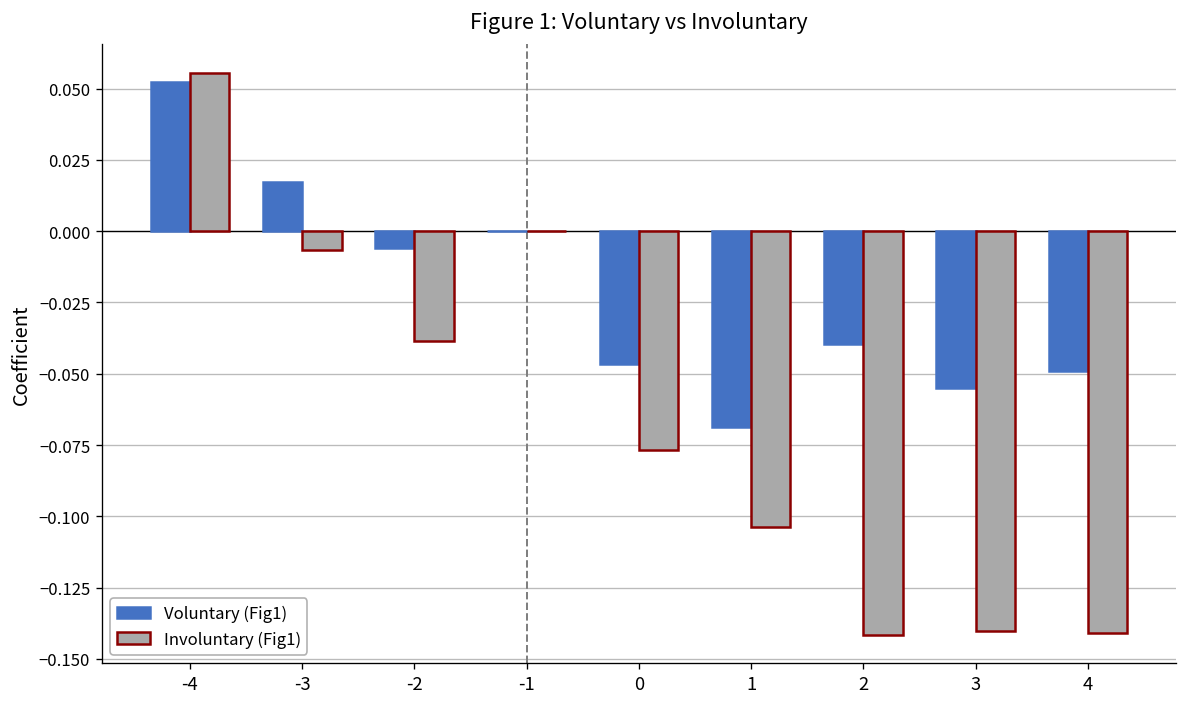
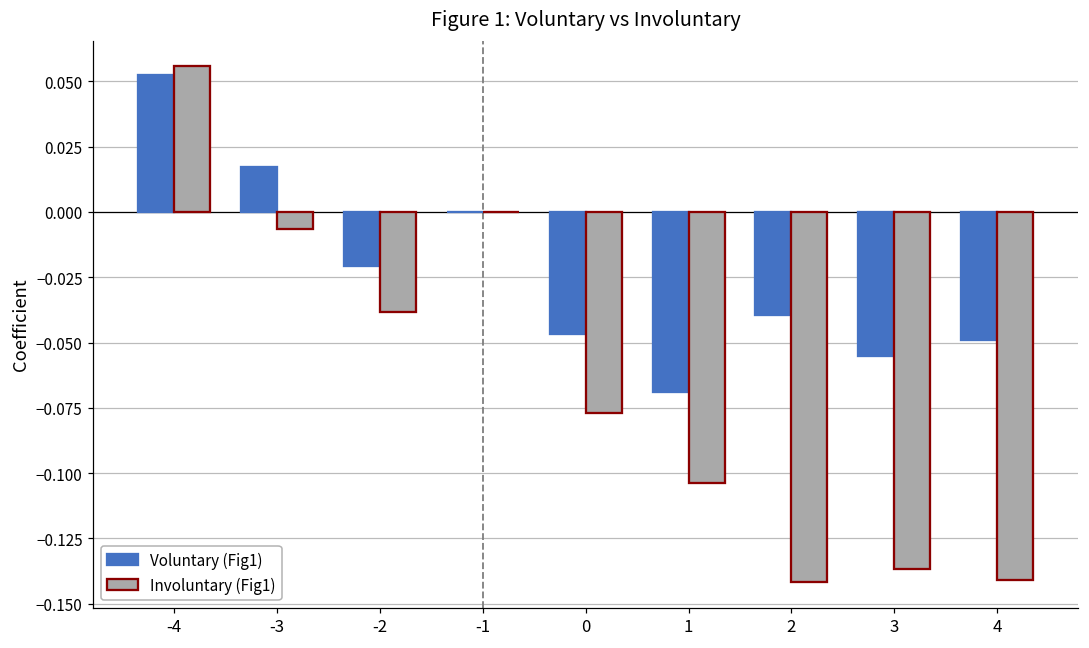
Voluntary (Fig1), -2: -0.006 -> -0.021
Involuntary (Fig1), 3: -0.140 -> -0.137
